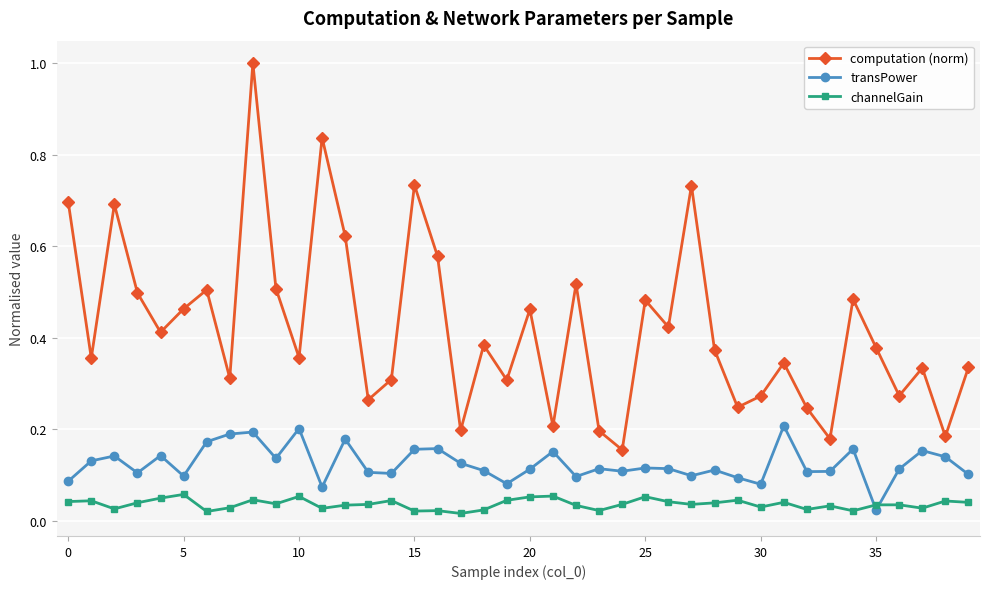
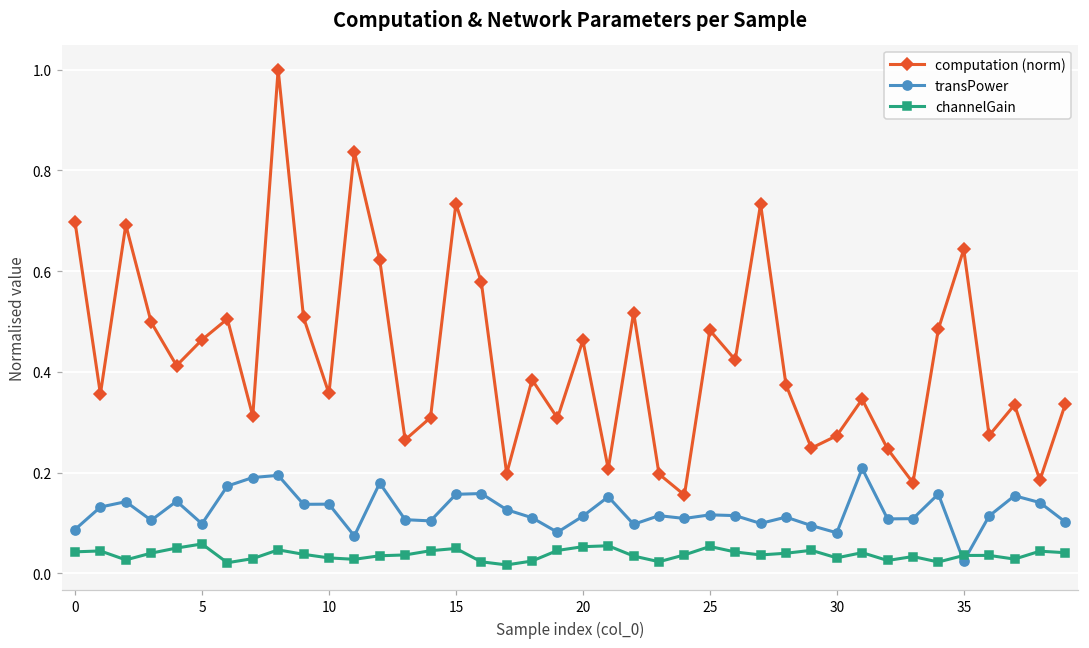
transPower, 10: 0.20 -> 0.14
channelGain, 10: 0.05 -> 0.03
channelGain, 15: 0.02 -> 0.05
computation (norm), 35: 0.38 -> 0.64
